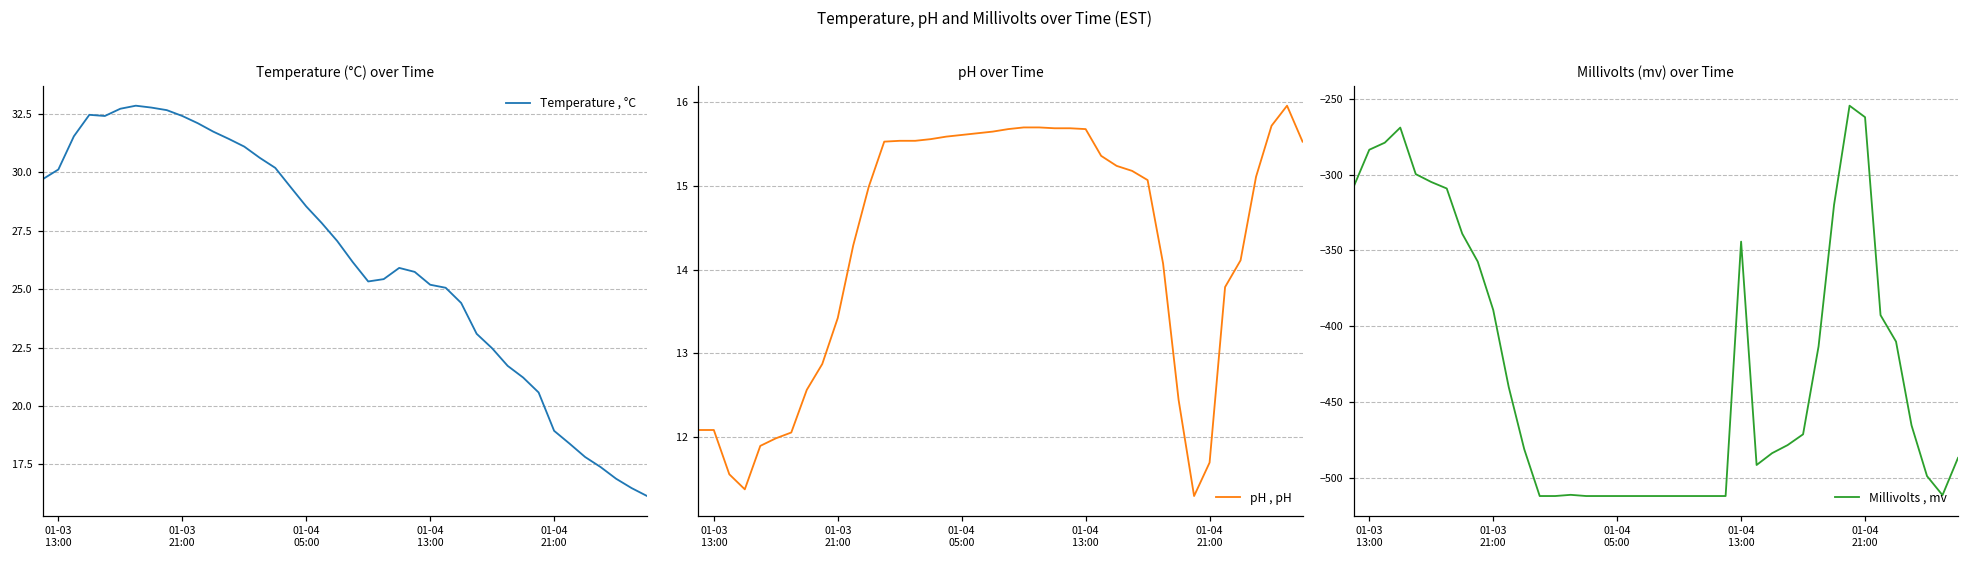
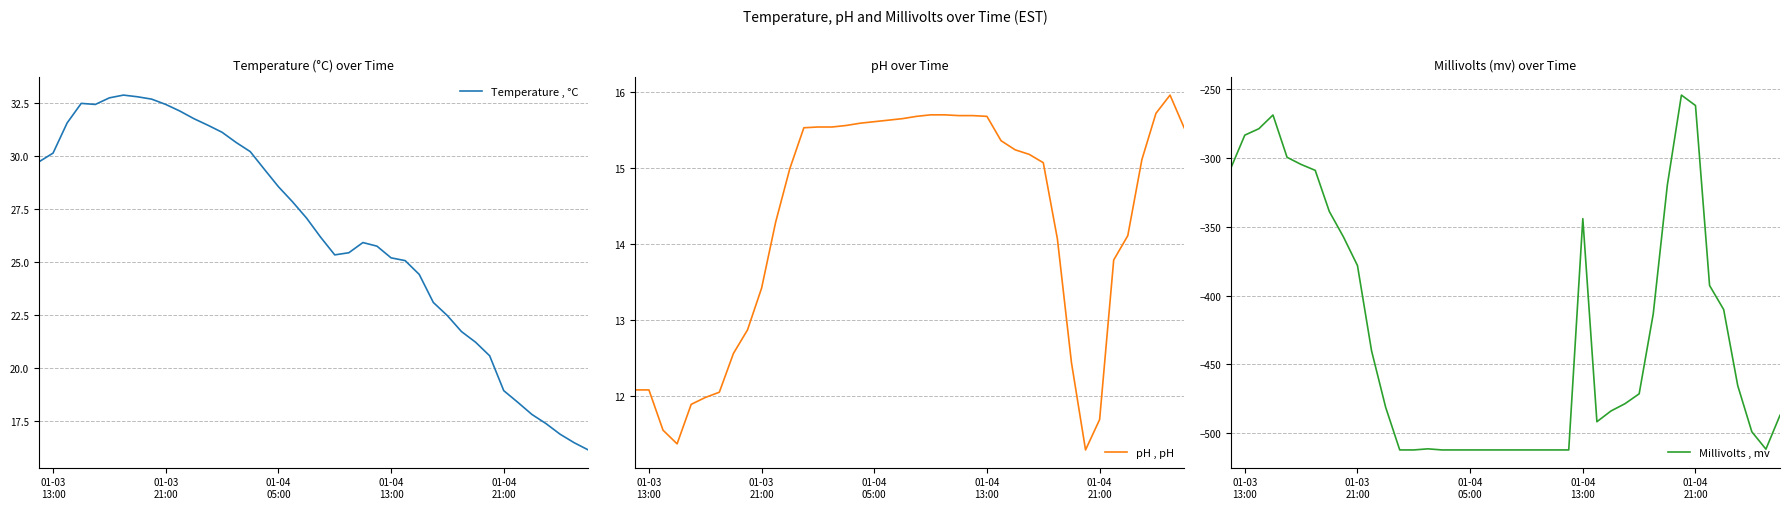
Millivolts (mv) over Time, 01-03 21:00: -389 -> -378
